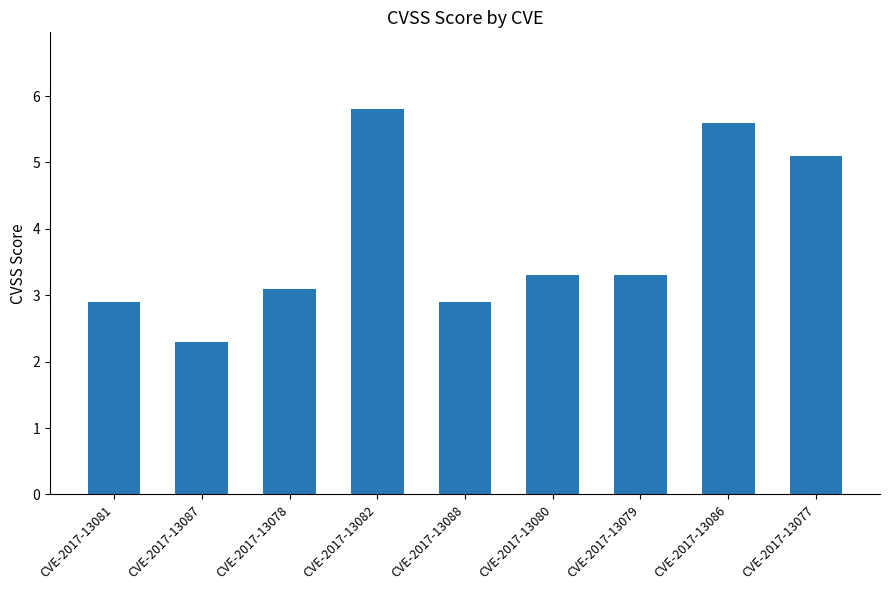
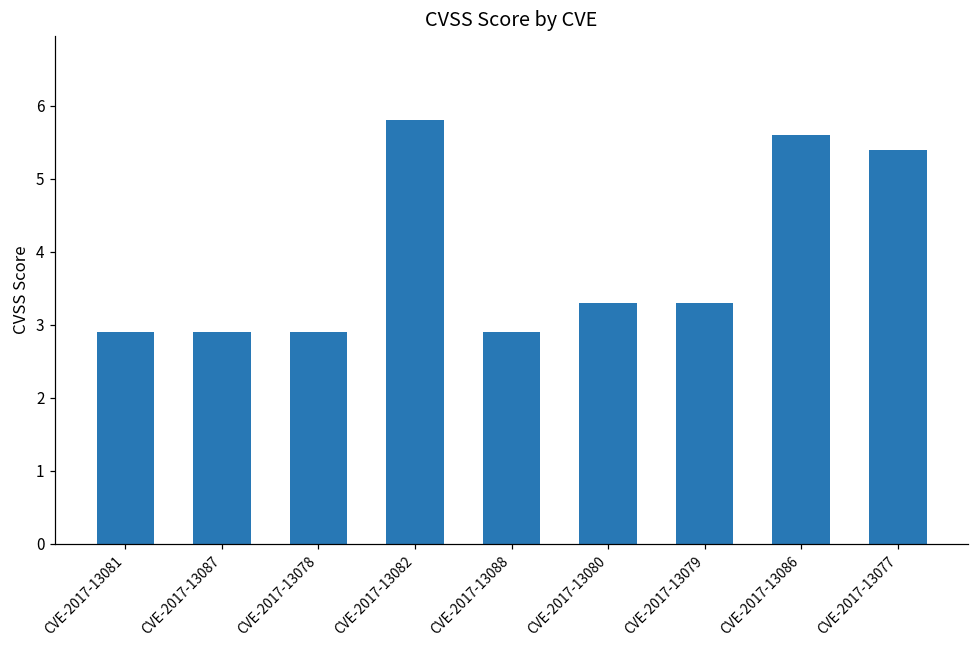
CVE-2017-13087: 2.3 -> 2.9
CVE-2017-13078: 3.1 -> 2.9
CVE-2017-13077: 5.1 -> 5.4
